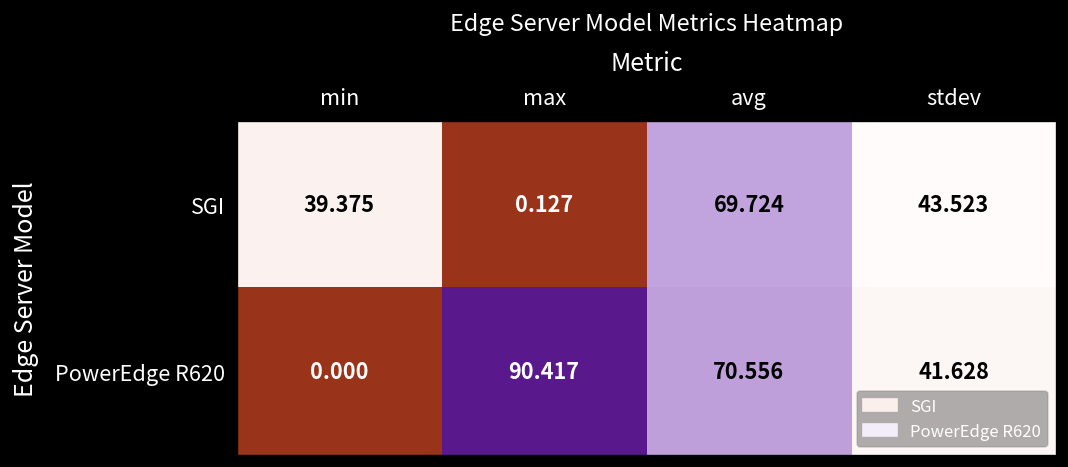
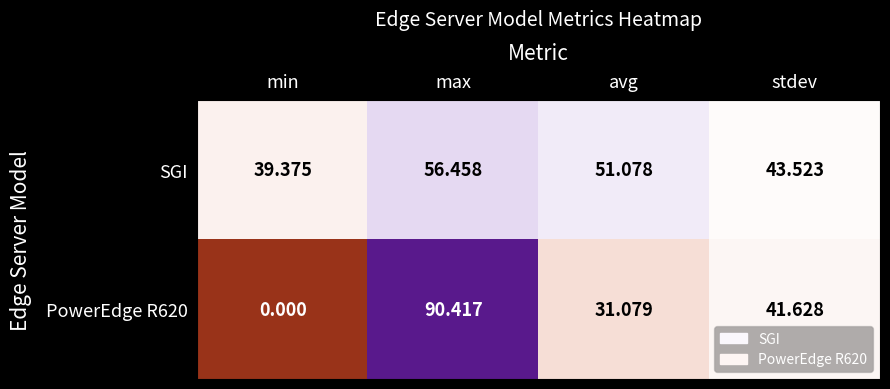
SGI, max: 0.127 -> 56.458
SGI, avg: 69.724 -> 51.078
PowerEdge R620, avg: 70.556 -> 31.079
